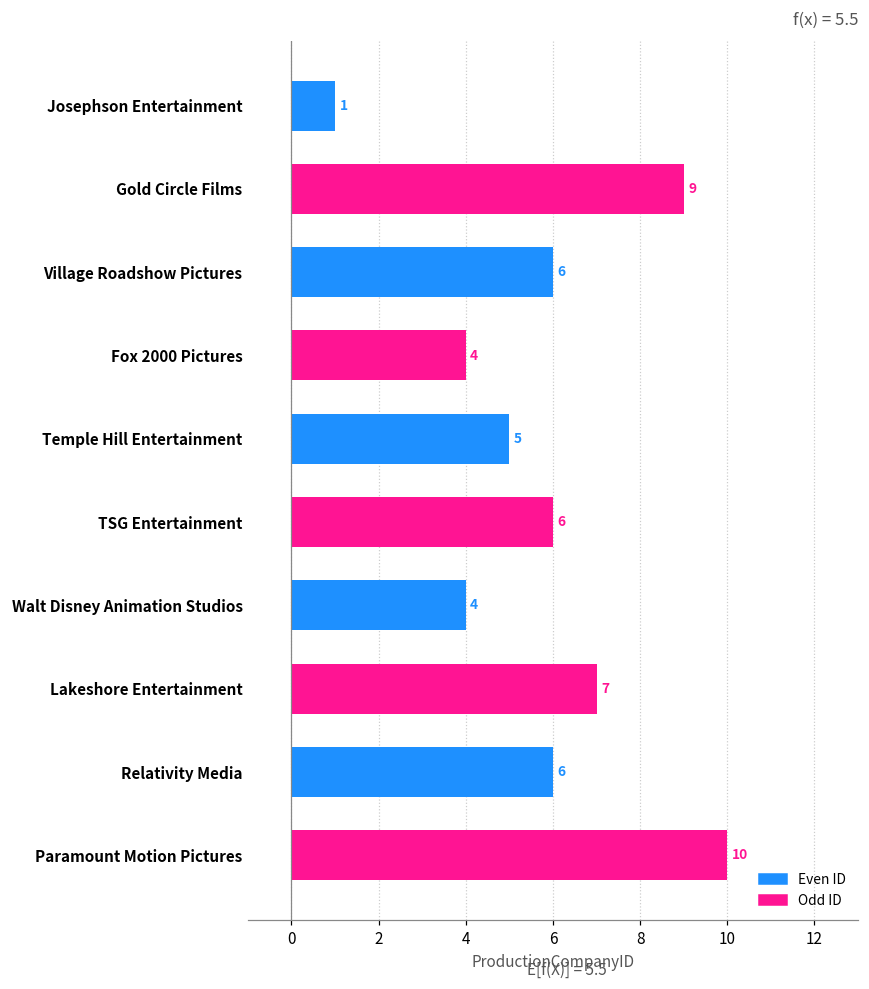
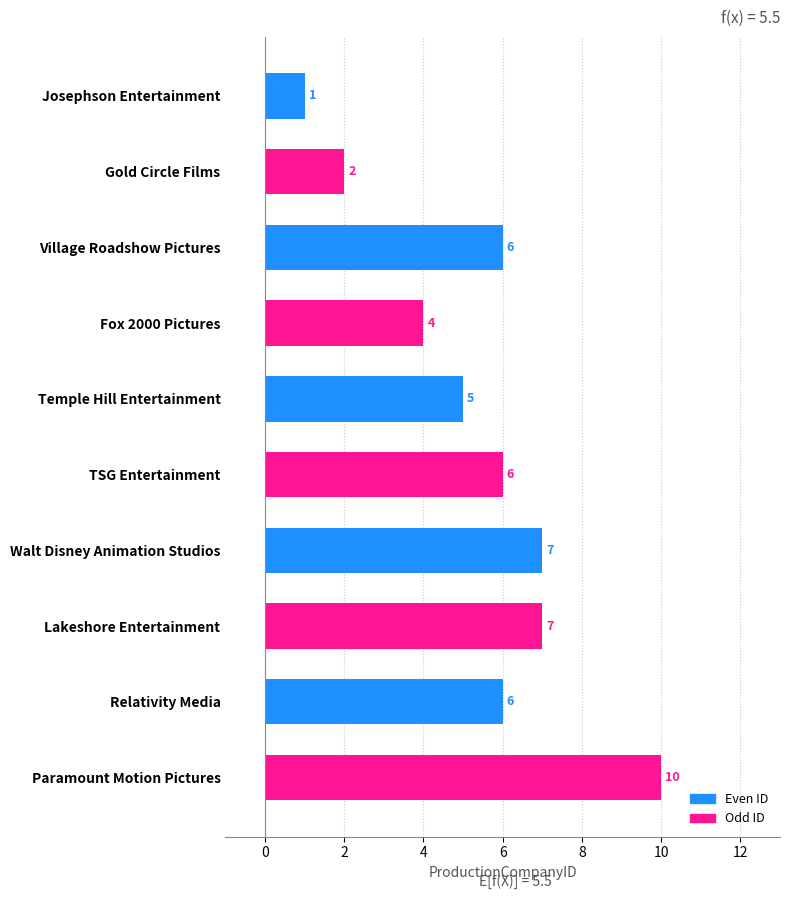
Gold Circle Films: 9 -> 2
Walt Disney Animation Studios: 4 -> 7
